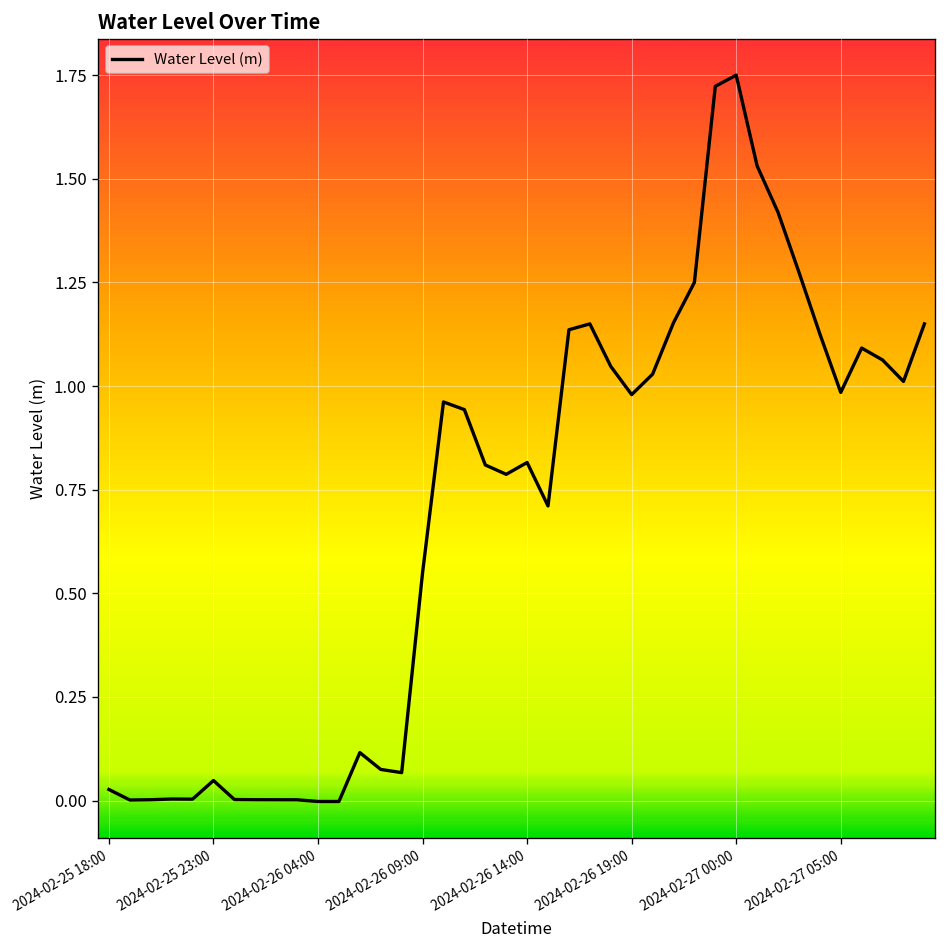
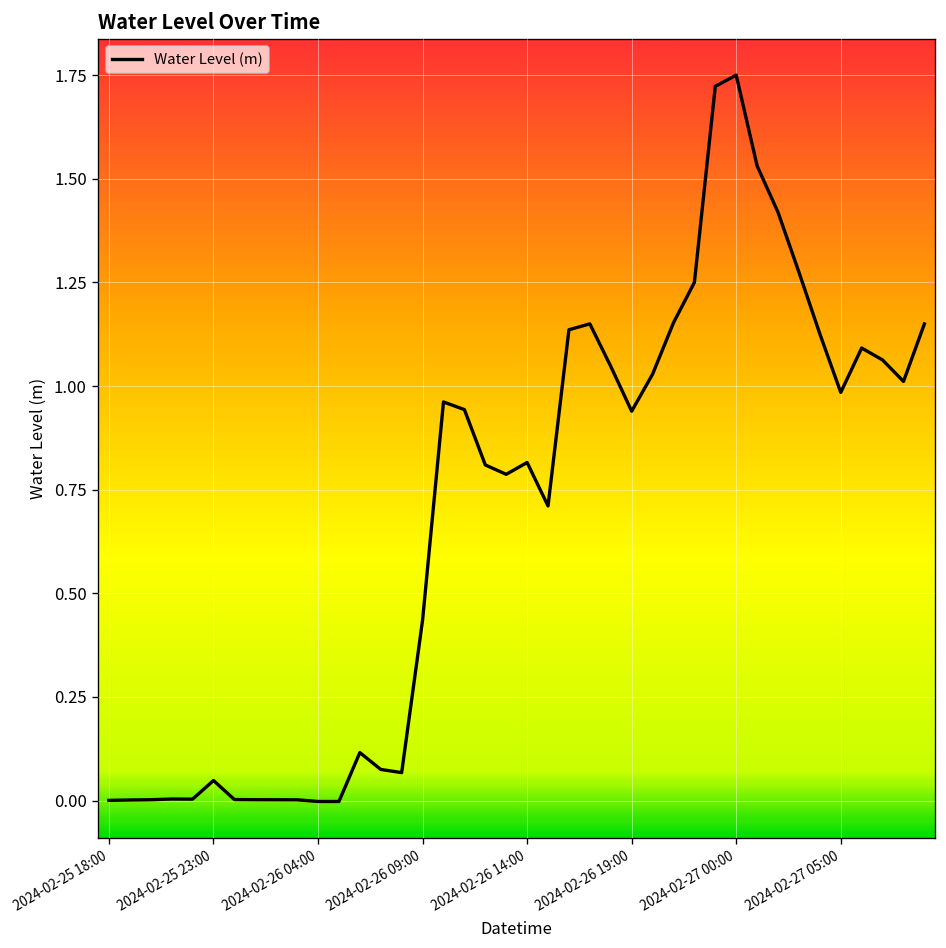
2024-02-25 18:00: 0.03 -> 0.00
2024-02-26 09:00: 0.55 -> 0.44
2024-02-26 19:00: 0.98 -> 0.94
